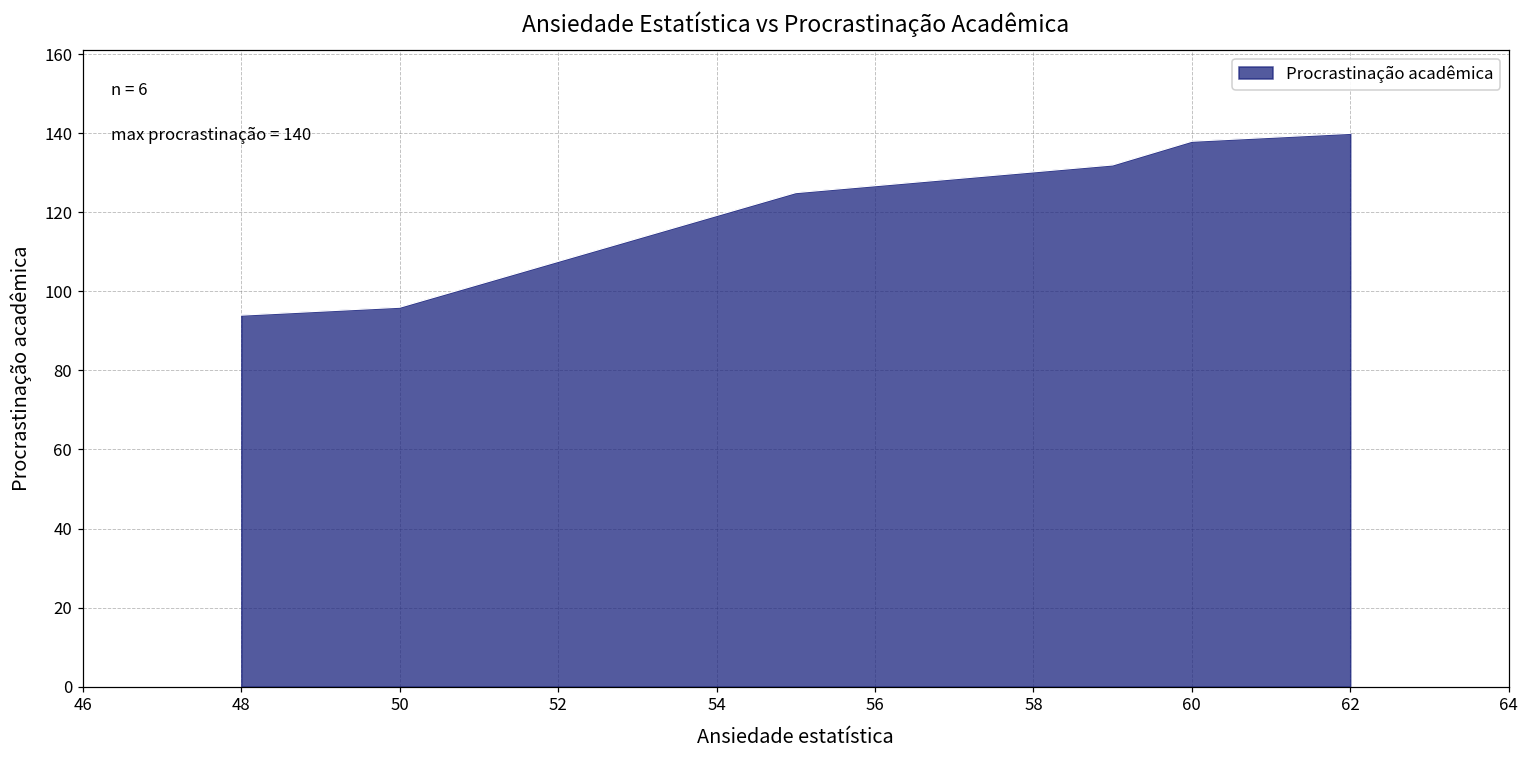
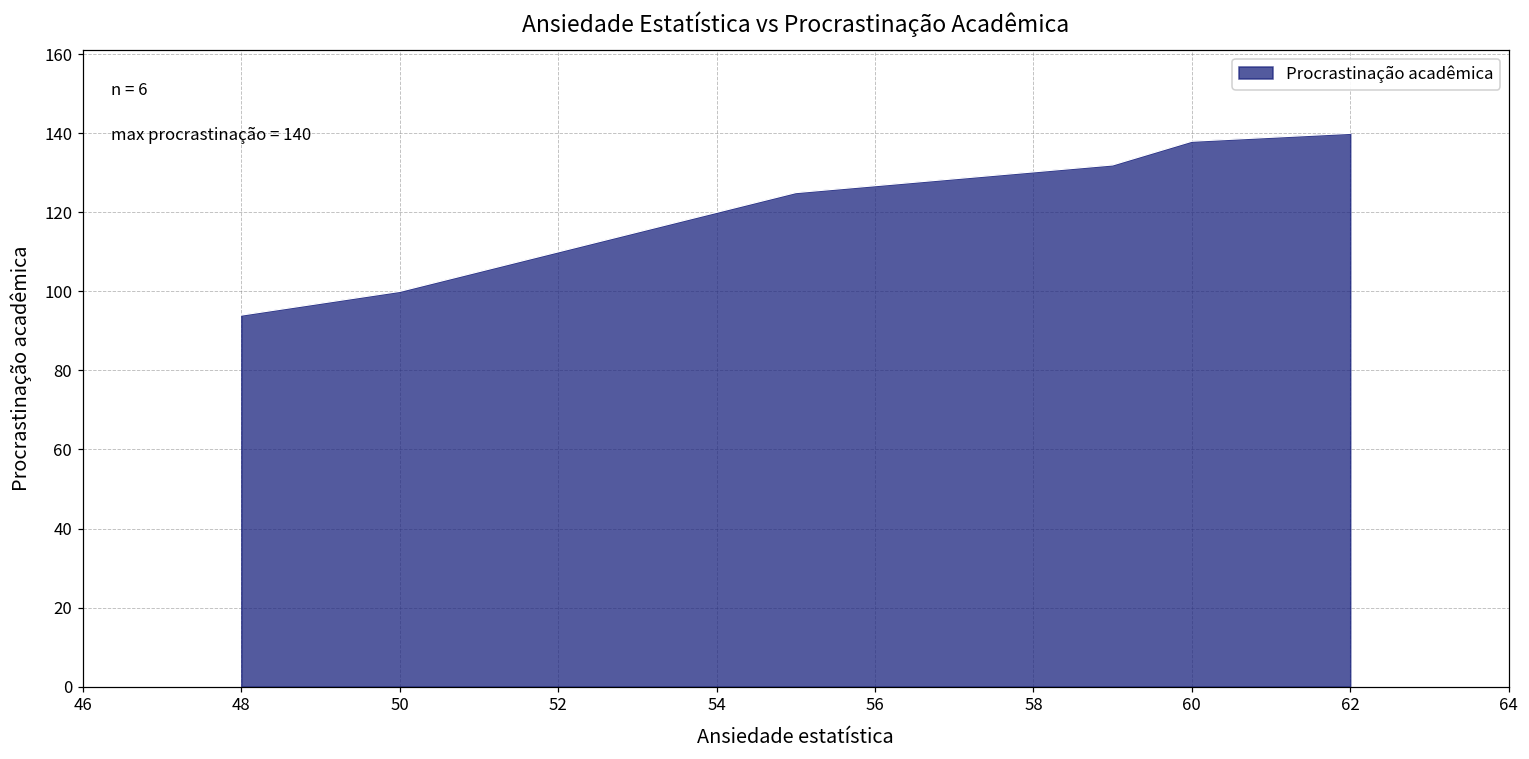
50: 96 -> 100
